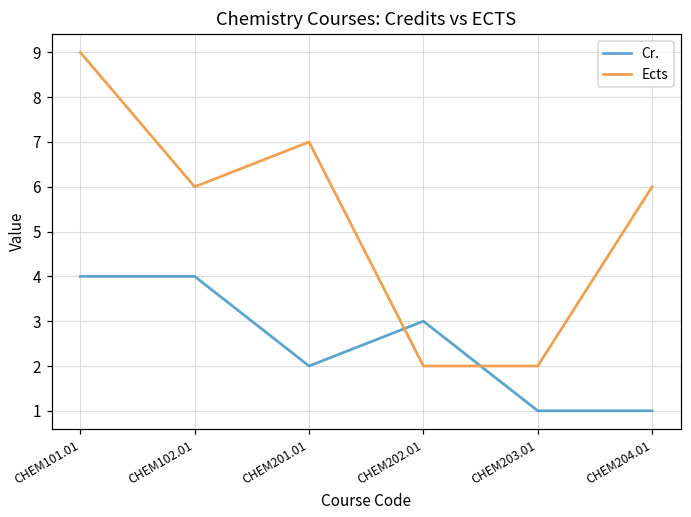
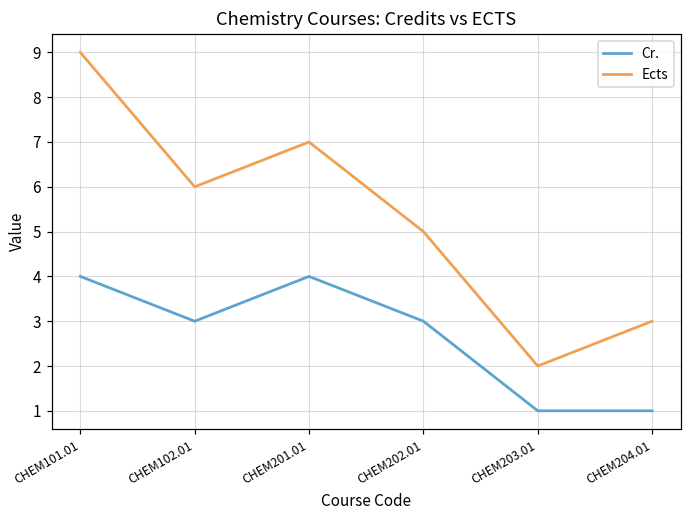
Cr., CHEM102.01: 4 -> 3
Cr., CHEM201.01: 2 -> 4
Ects, CHEM202.01: 2 -> 5
Ects, CHEM204.01: 6 -> 3
